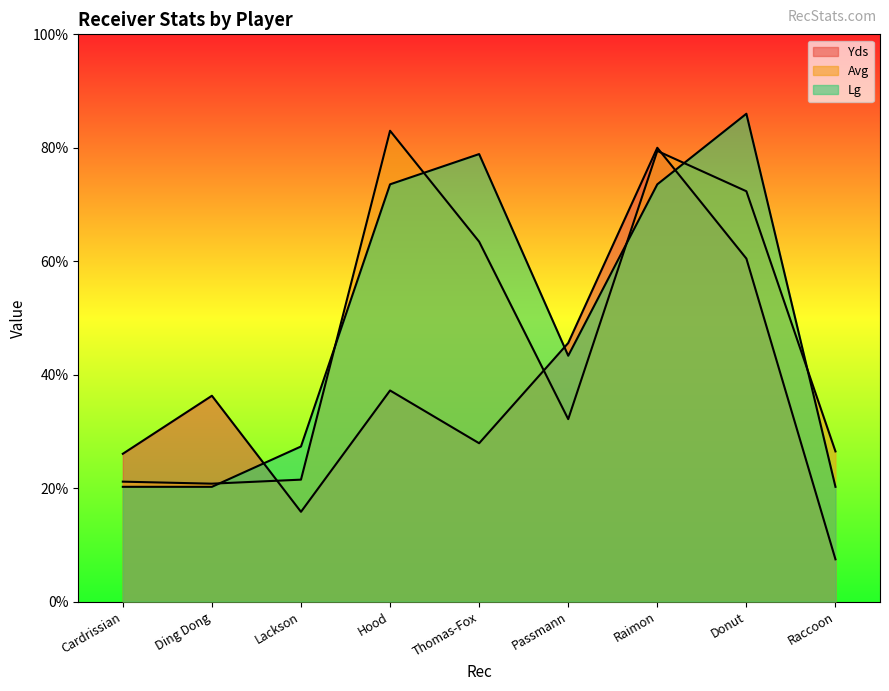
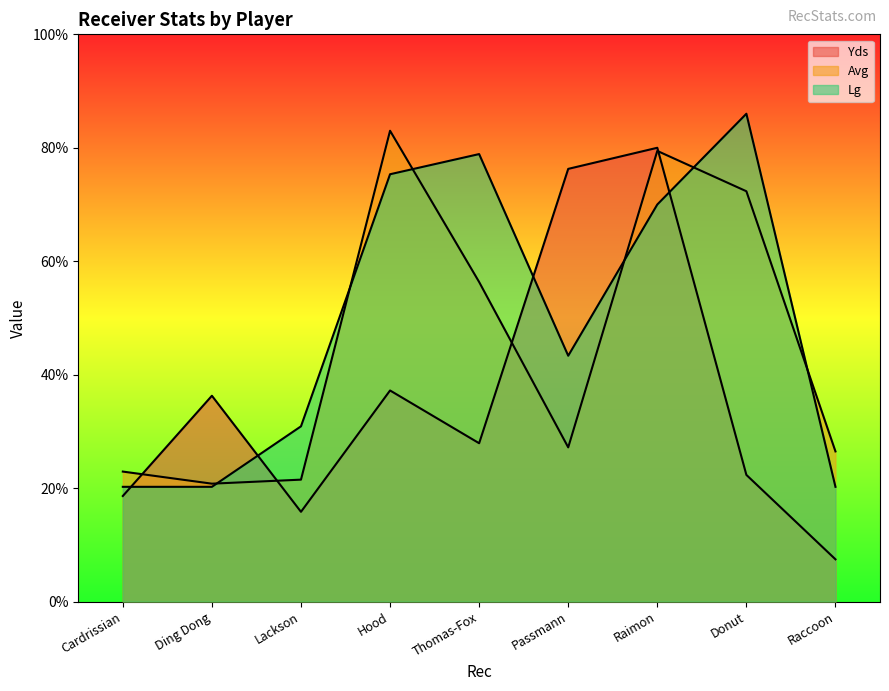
Yds, Cardrissian: 26% -> 19%
Avg, Cardrissian: 21% -> 23%
Lg, Lackson: 27% -> 31%
Lg, Hood: 74% -> 75%
Avg, Thomas-Fox: 63% -> 56%
Yds, Passmann: 46% -> 76%
Avg, Passmann: 32% -> 27%
Lg, Raimon: 74% -> 70%
Yds, Donut: 60% -> 22%
